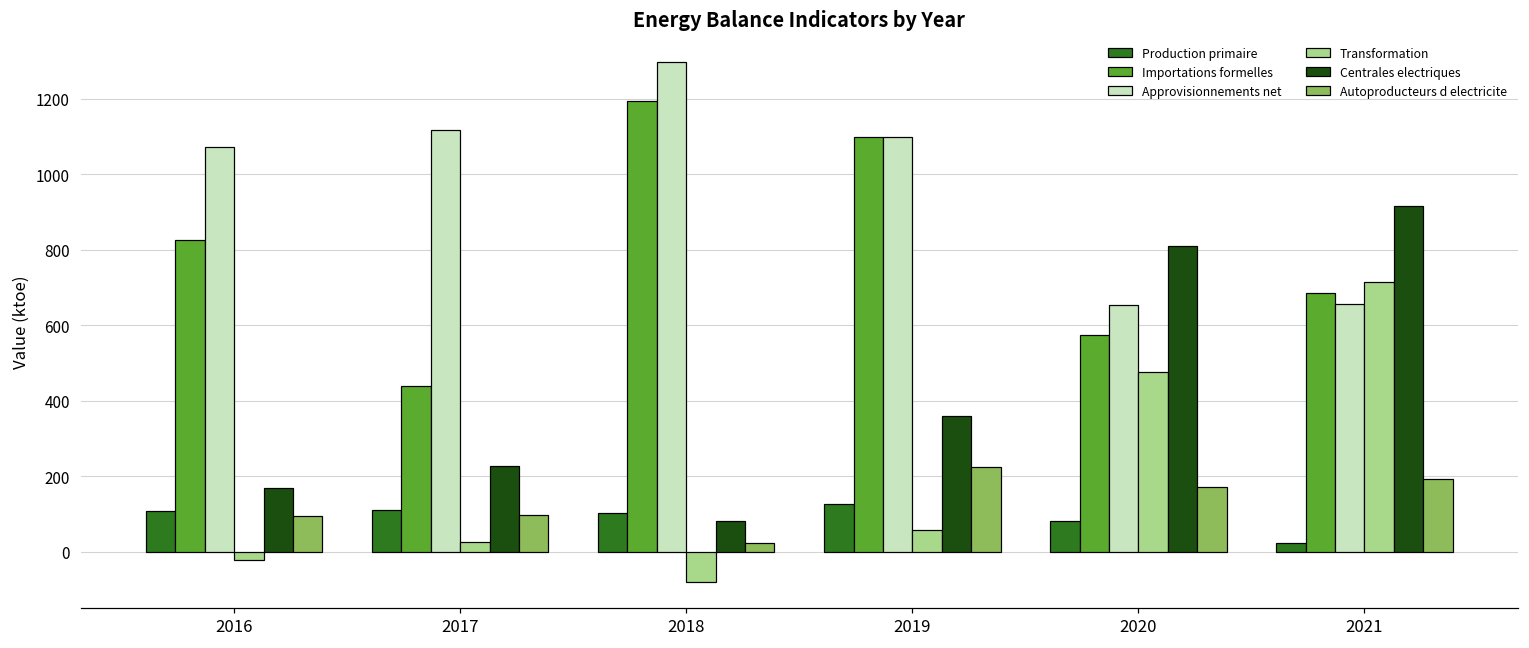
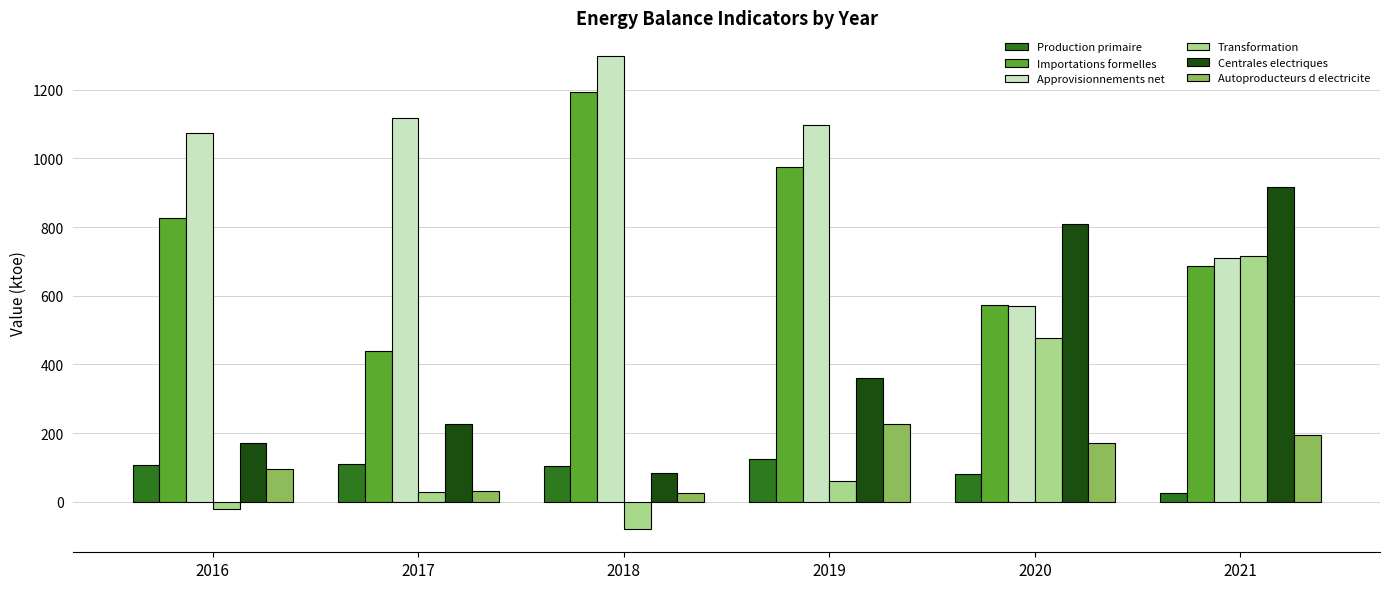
Autoproducteurs d electricite, 2017: 100 -> 30
Importations formelles, 2019: 1100 -> 970
Approvisionnements net, 2020: 650 -> 570
Approvisionnements net, 2021: 660 -> 710
